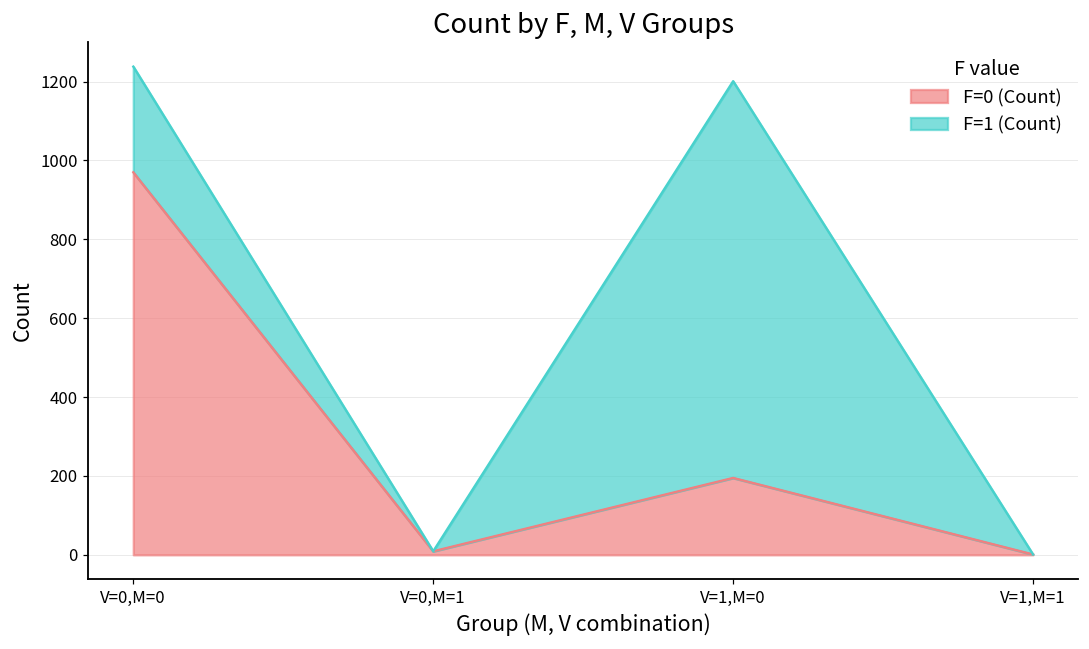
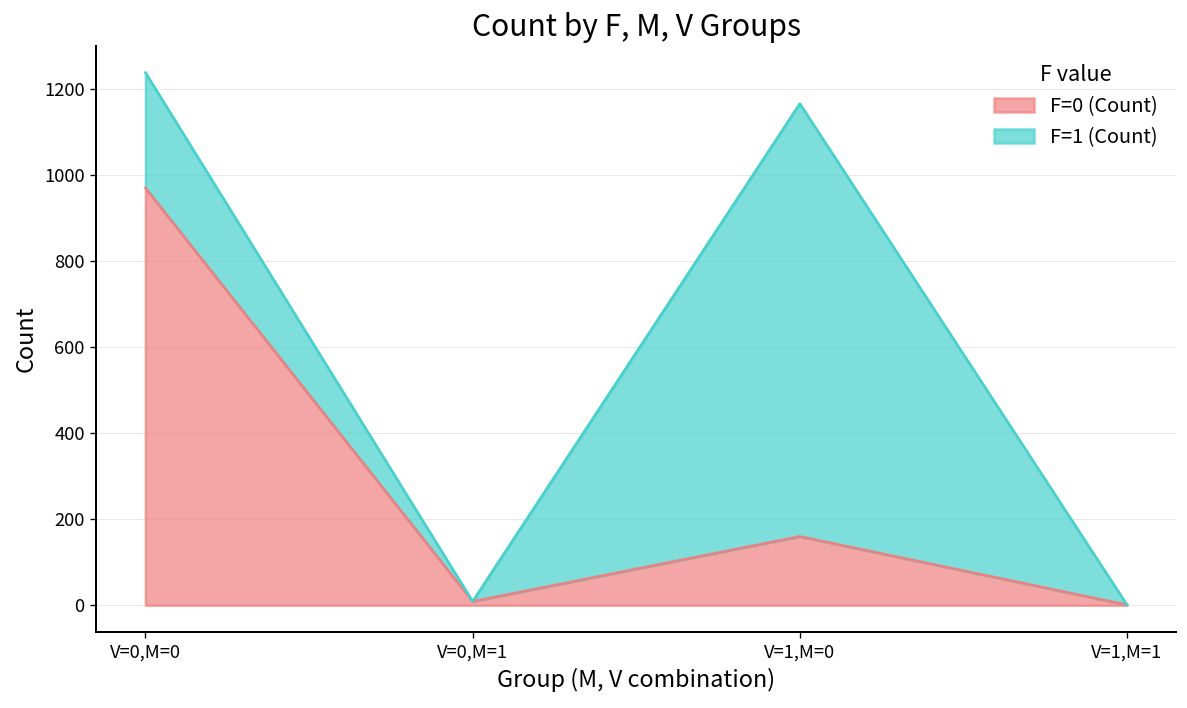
F=0 (Count), V=1,M=0: 200 -> 160
